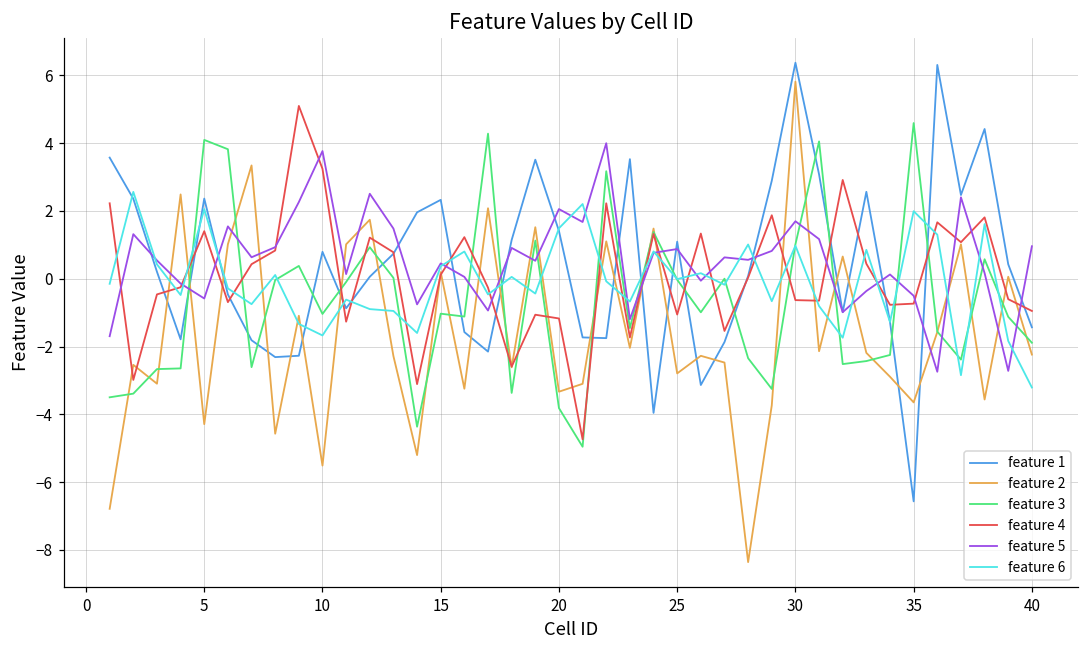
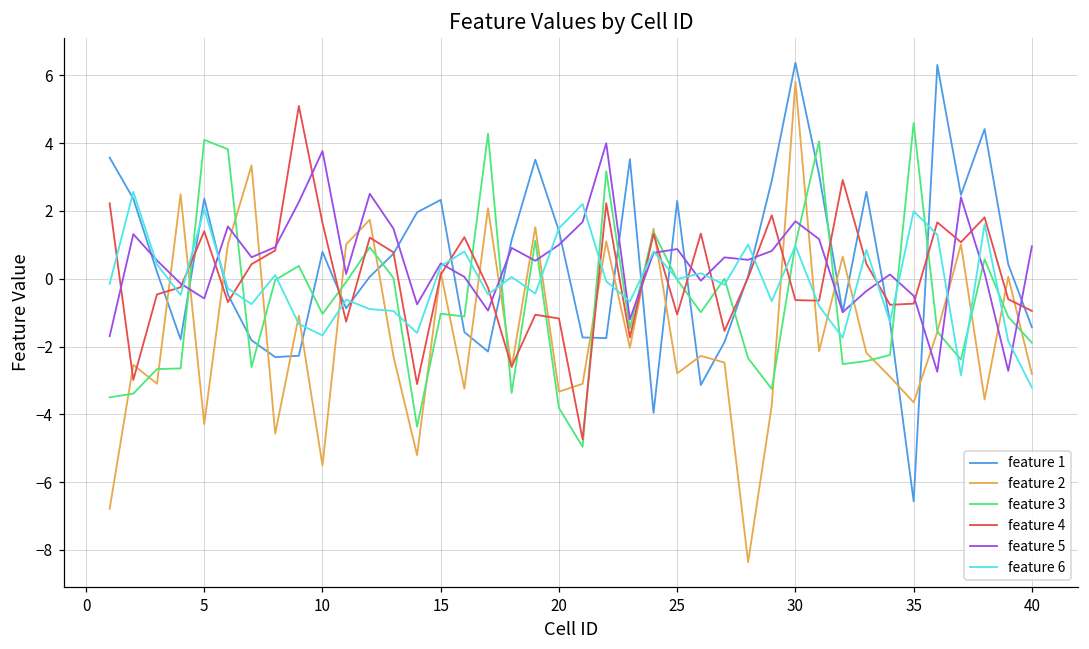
feature 4, 10: 3.2 -> 1.6
feature 5, 20: 2.1 -> 1.0
feature 1, 25: 1.1 -> 2.3
feature 2, 40: -2.2 -> -2.8
